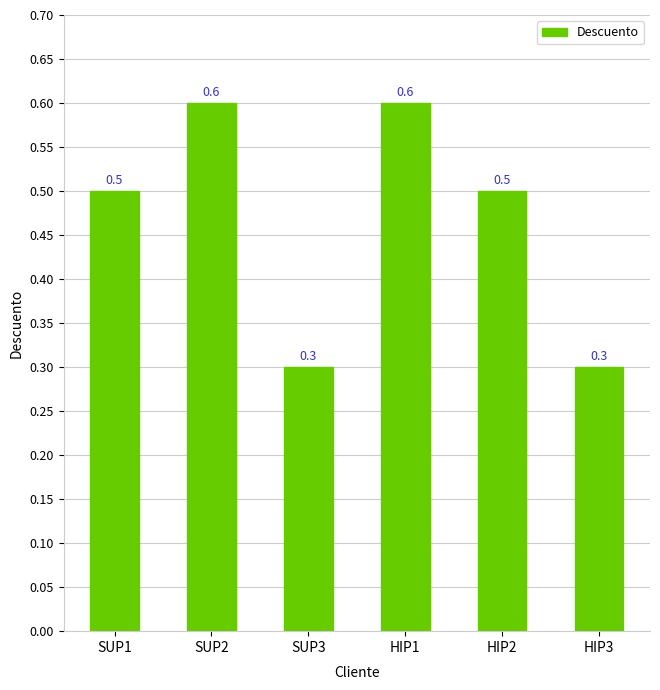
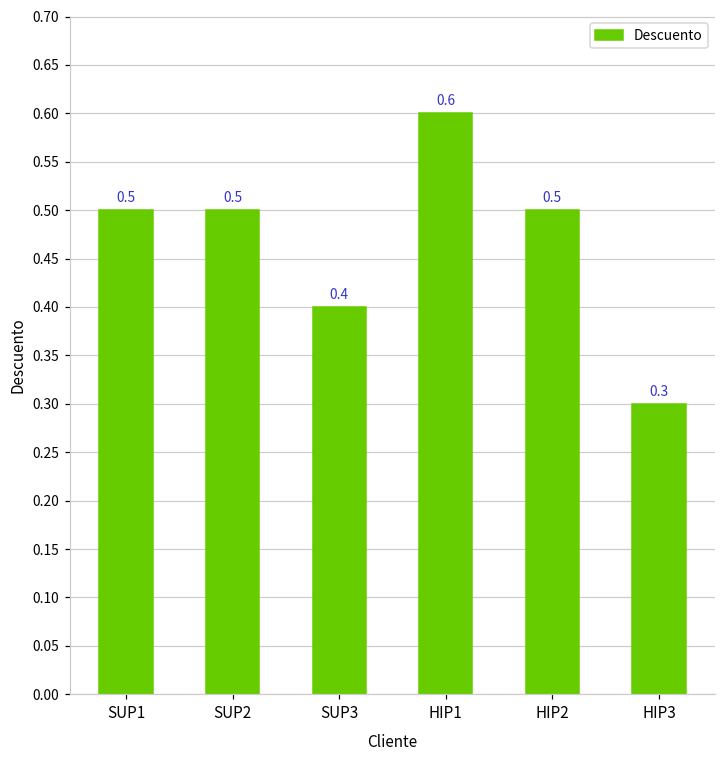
SUP2: 0.6 -> 0.5
SUP3: 0.3 -> 0.4
